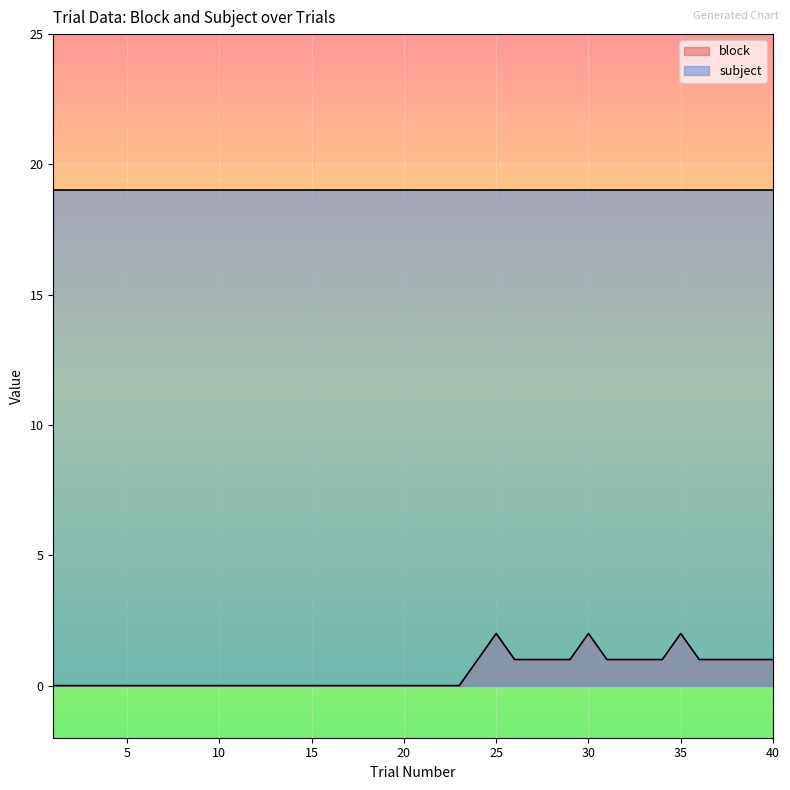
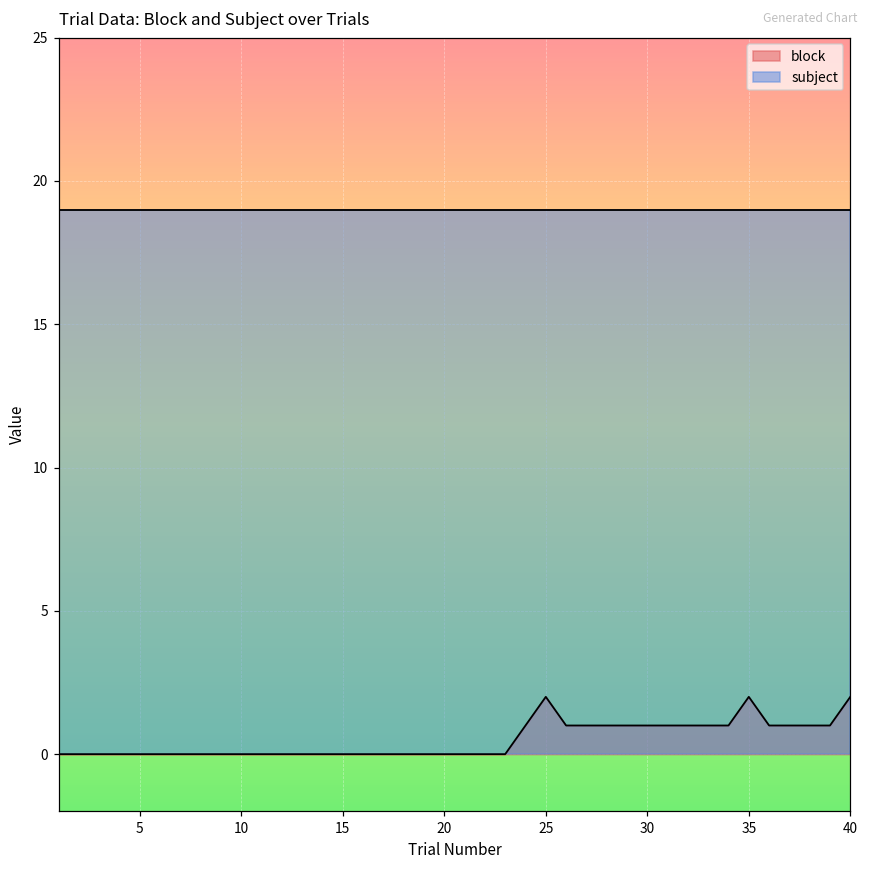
block, 30: 2 -> 1
block, 40: 1 -> 2
